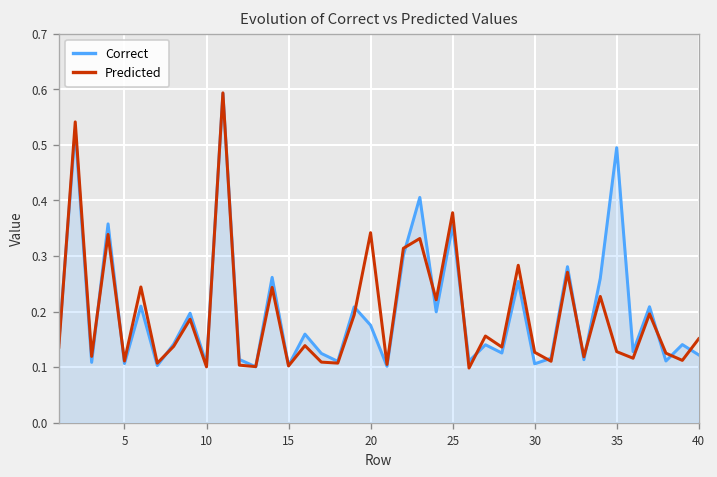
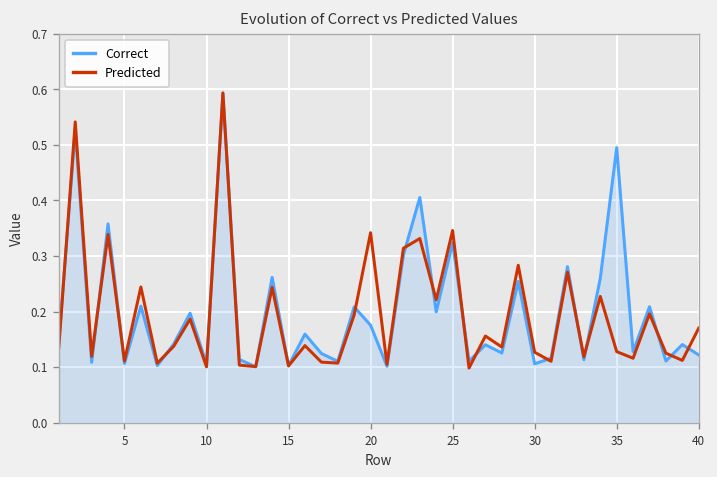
Correct, 25: 0.36 -> 0.32
Predicted, 25: 0.38 -> 0.35
Predicted, 40: 0.15 -> 0.17
